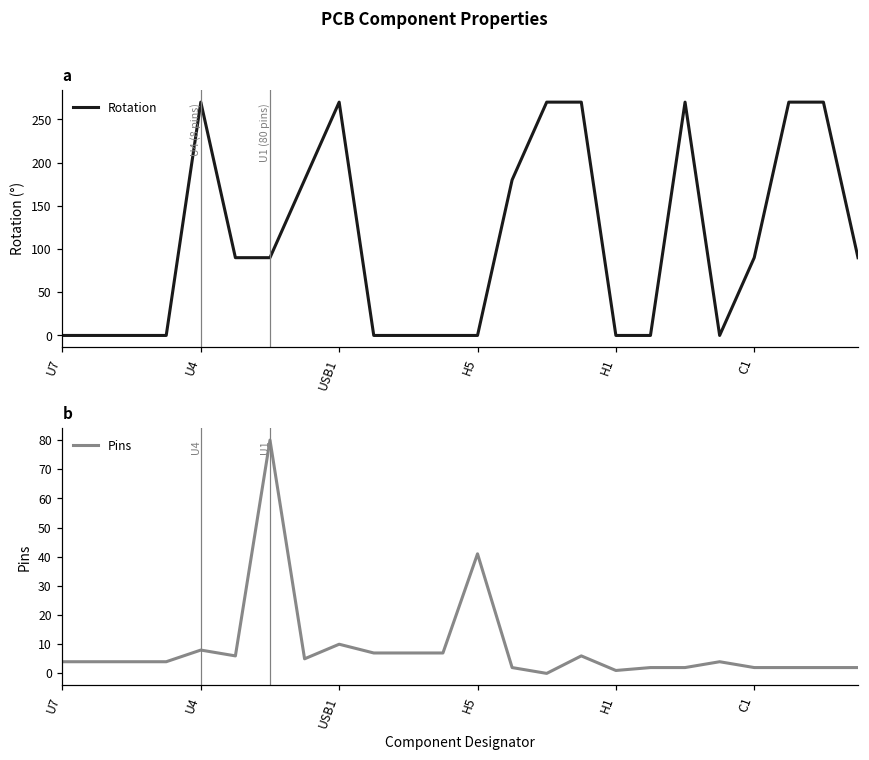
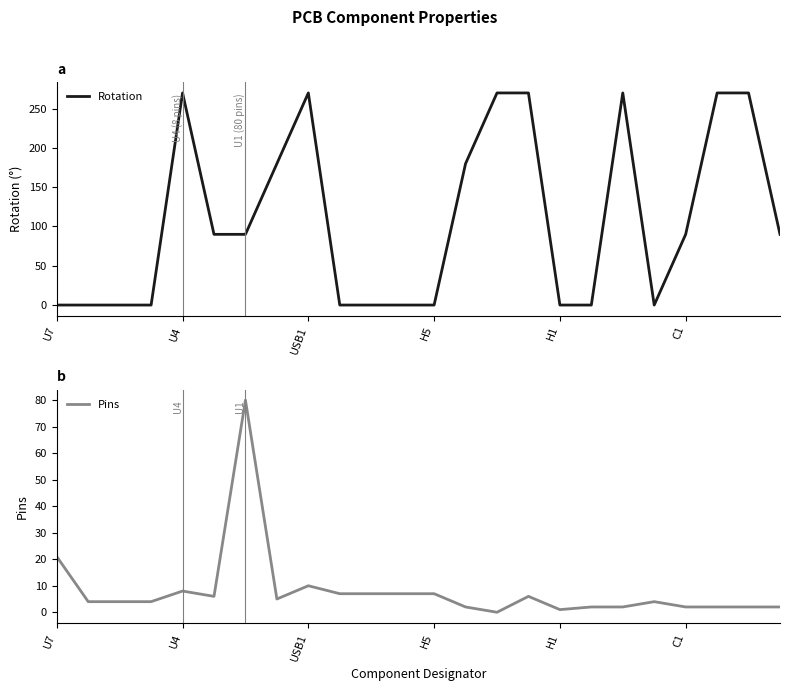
b, U7: 4 -> 21
b, H5: 41 -> 7
